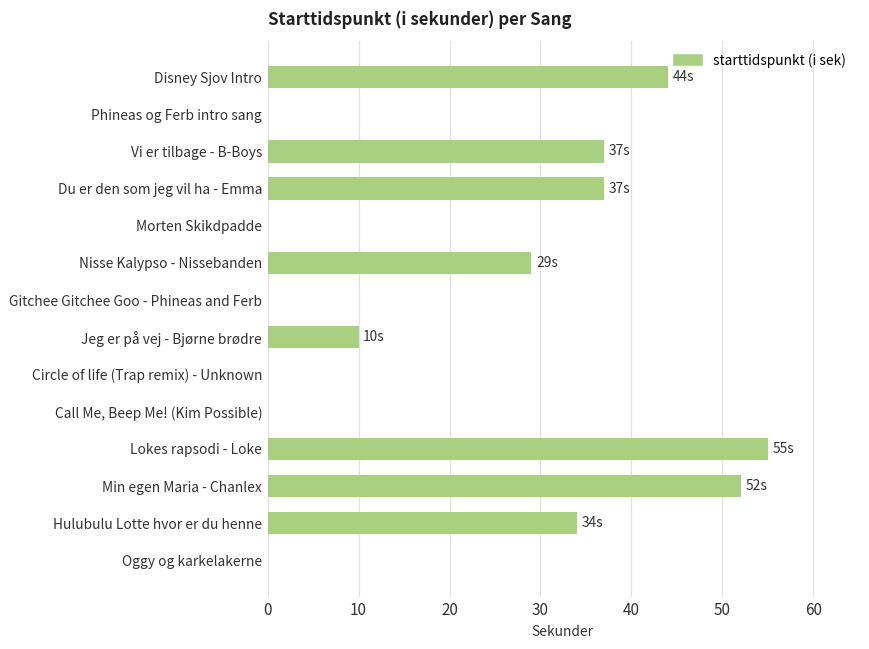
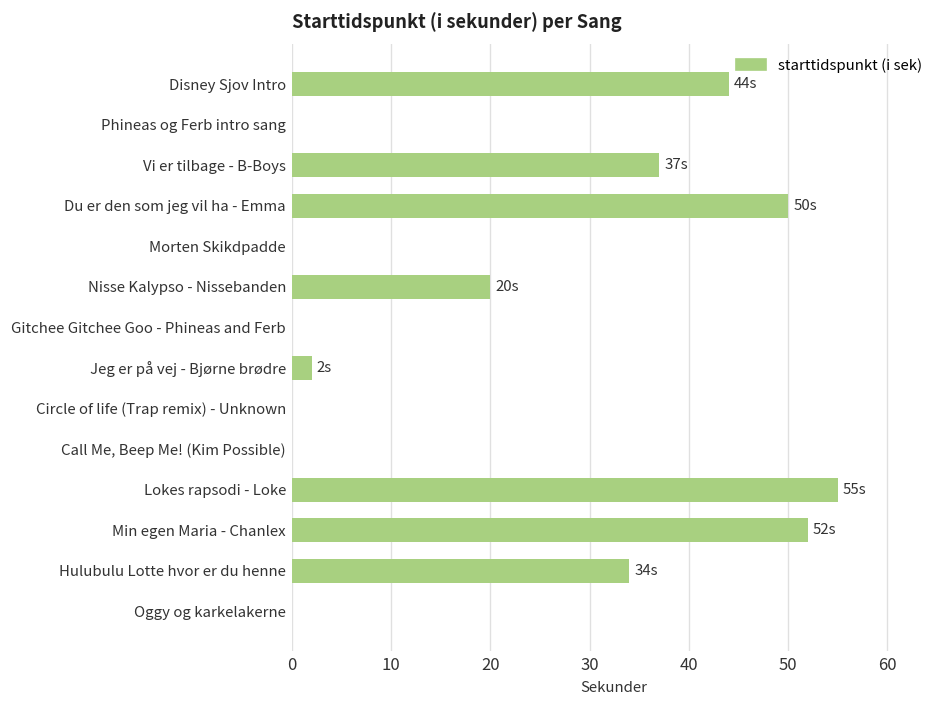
Du er den som jeg vil ha - Emma: 37s -> 50s
Nisse Kalypso - Nissebanden: 29s -> 20s
Jeg er på vej - Bjørne brødre: 10s -> 2s
